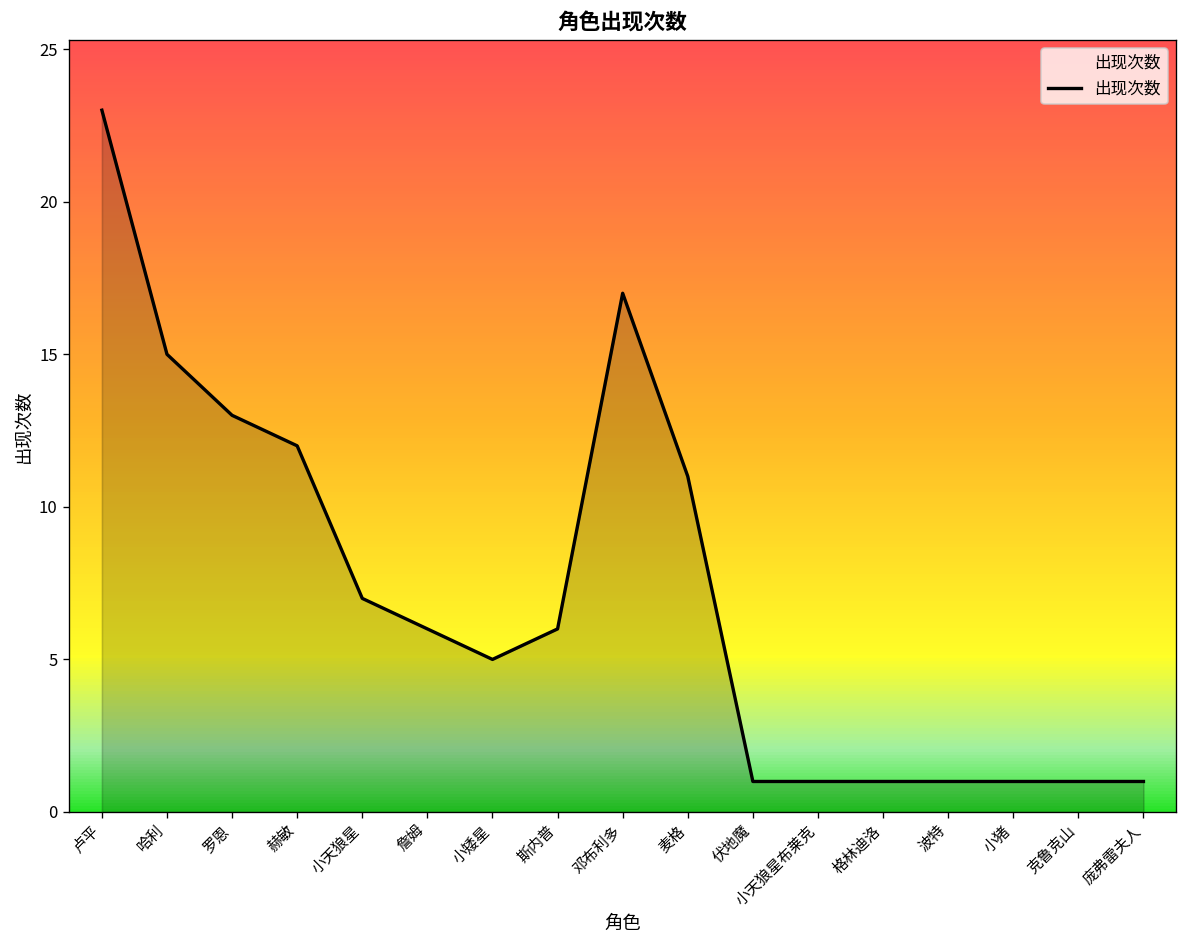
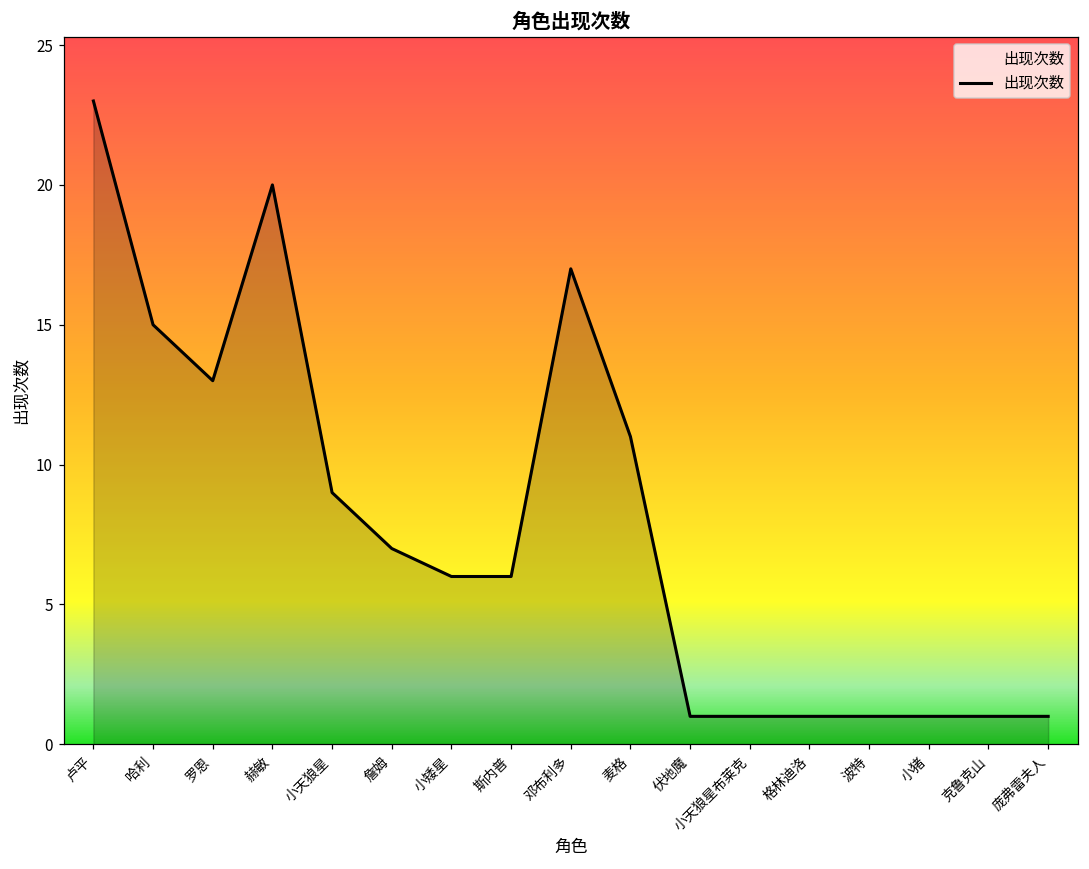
赫敏: 12 -> 20
小天狼星: 7 -> 9
詹姆: 6 -> 7
小矮星: 5 -> 6
